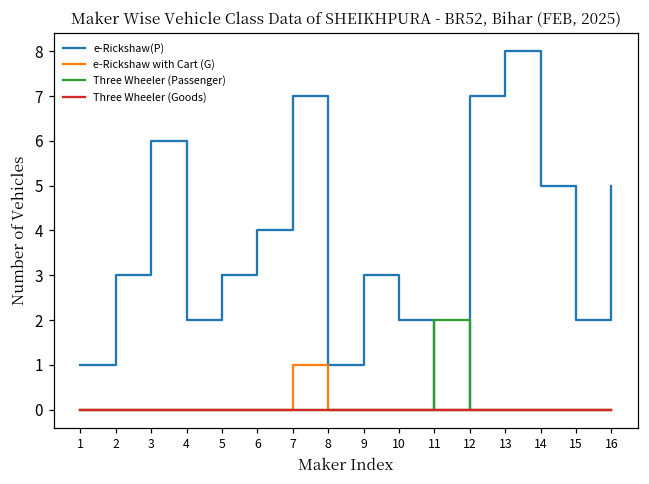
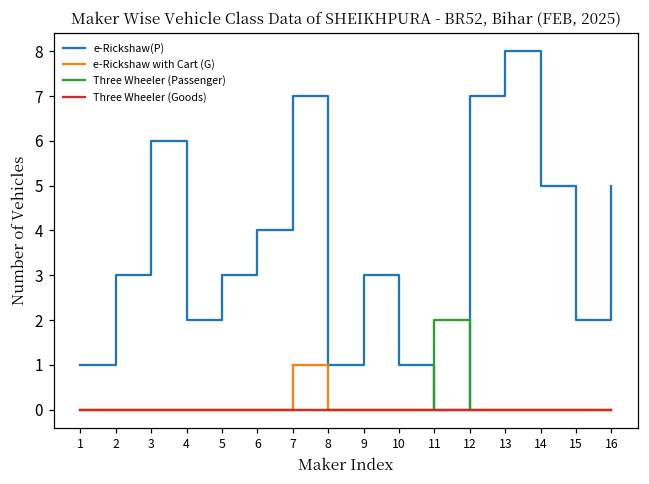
e-Rickshaw(P), 10: 2 -> 1
